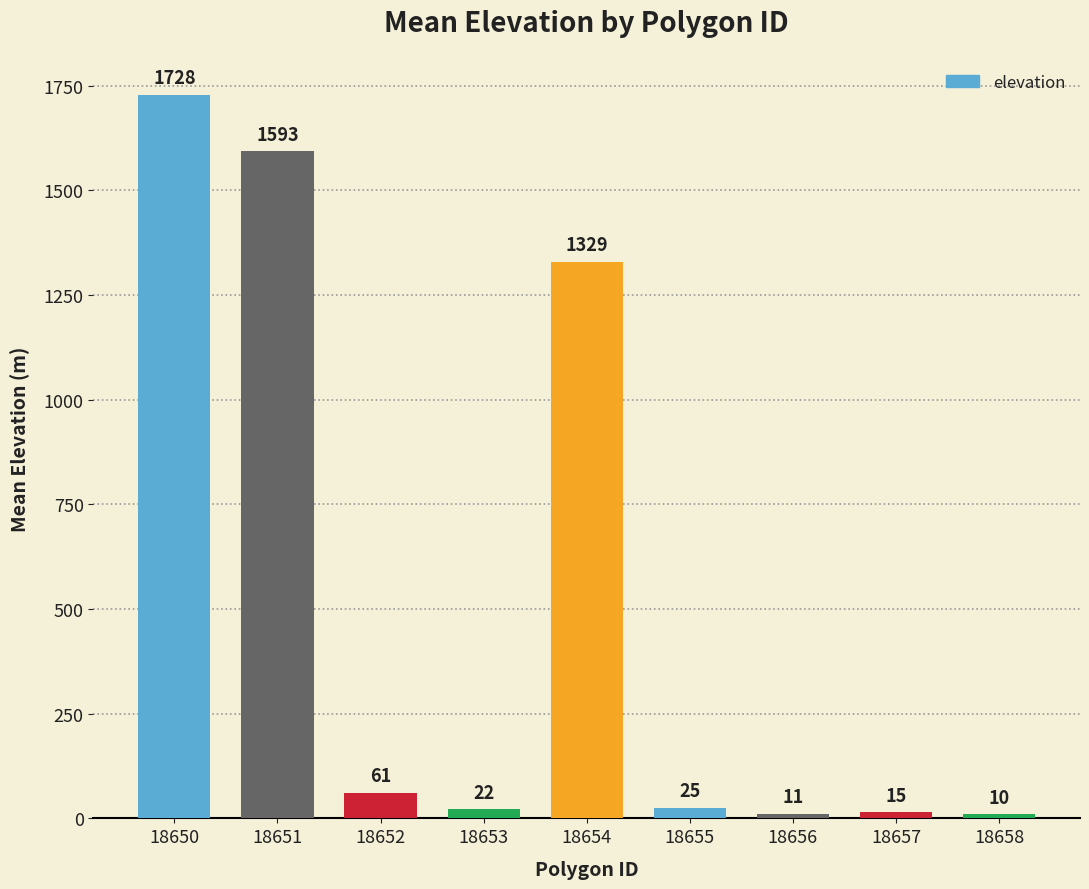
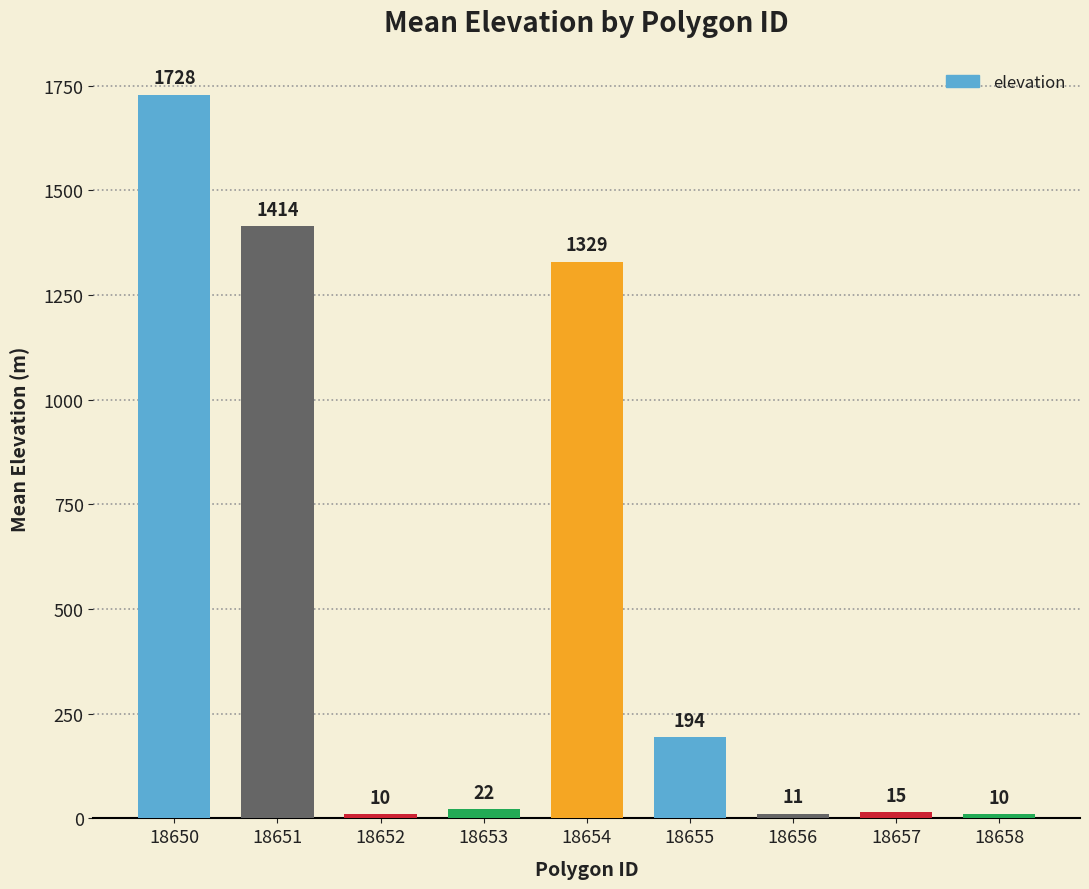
18651: 1593 -> 1414
18652: 61 -> 10
18655: 25 -> 194
